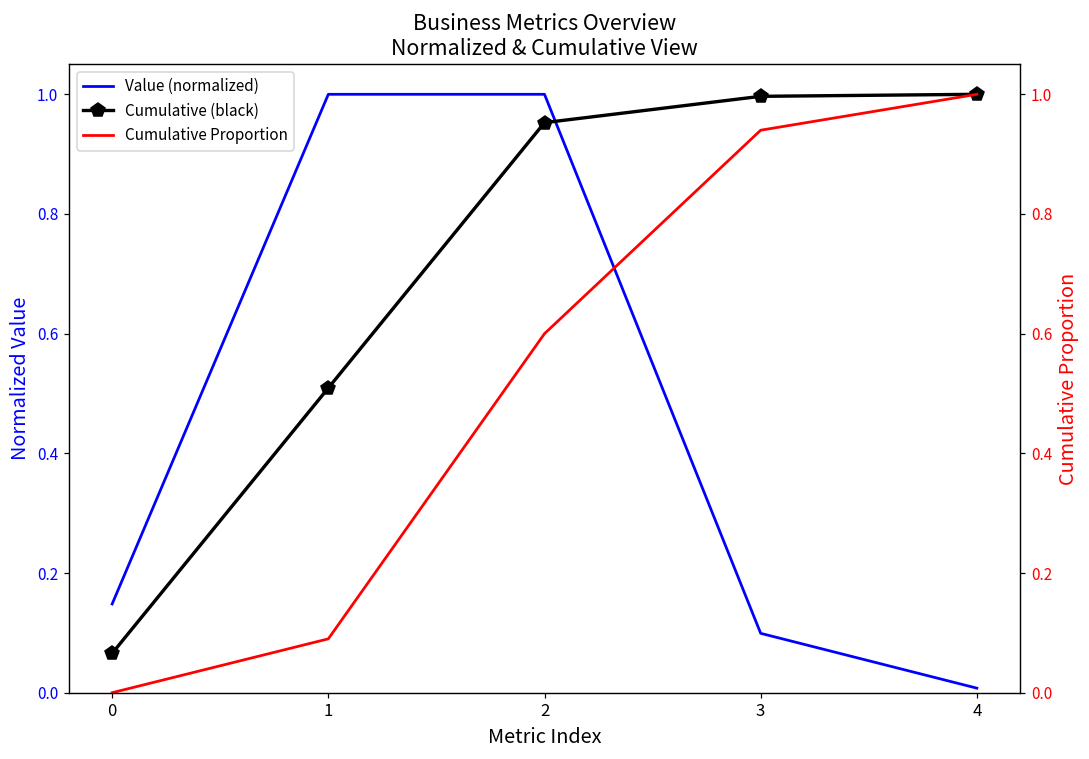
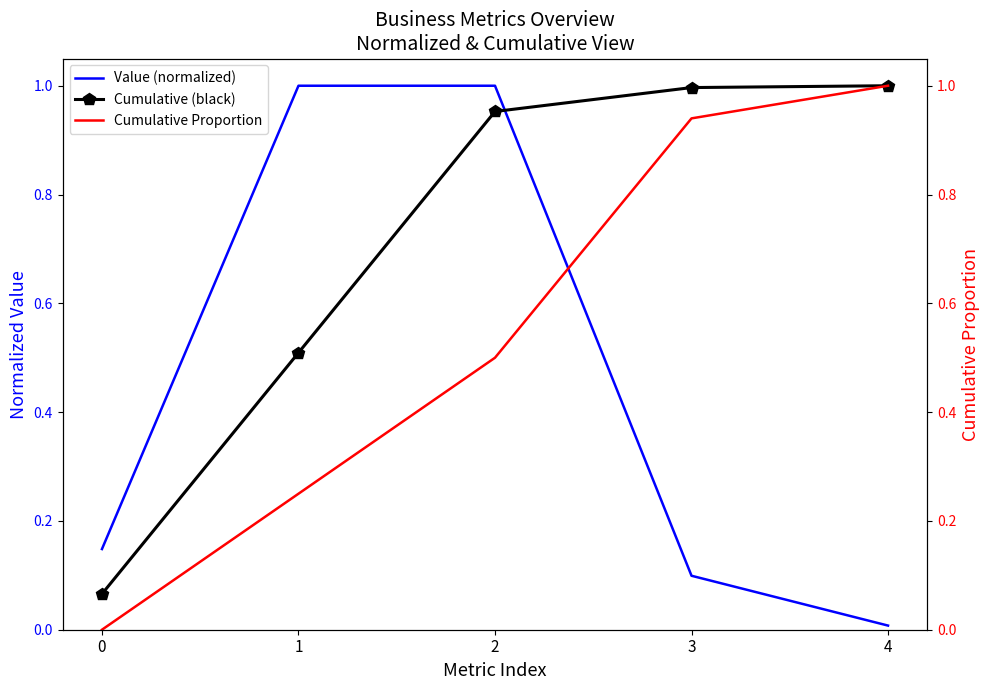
Cumulative Proportion, 1: 0.09 -> 0.25
Cumulative Proportion, 2: 0.6 -> 0.5
